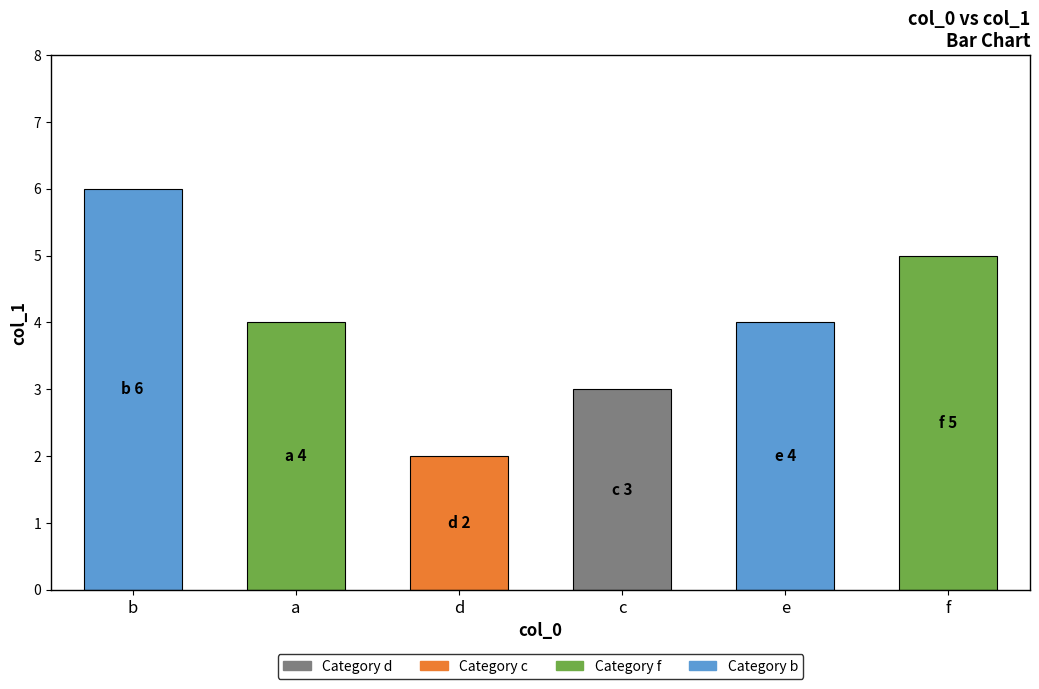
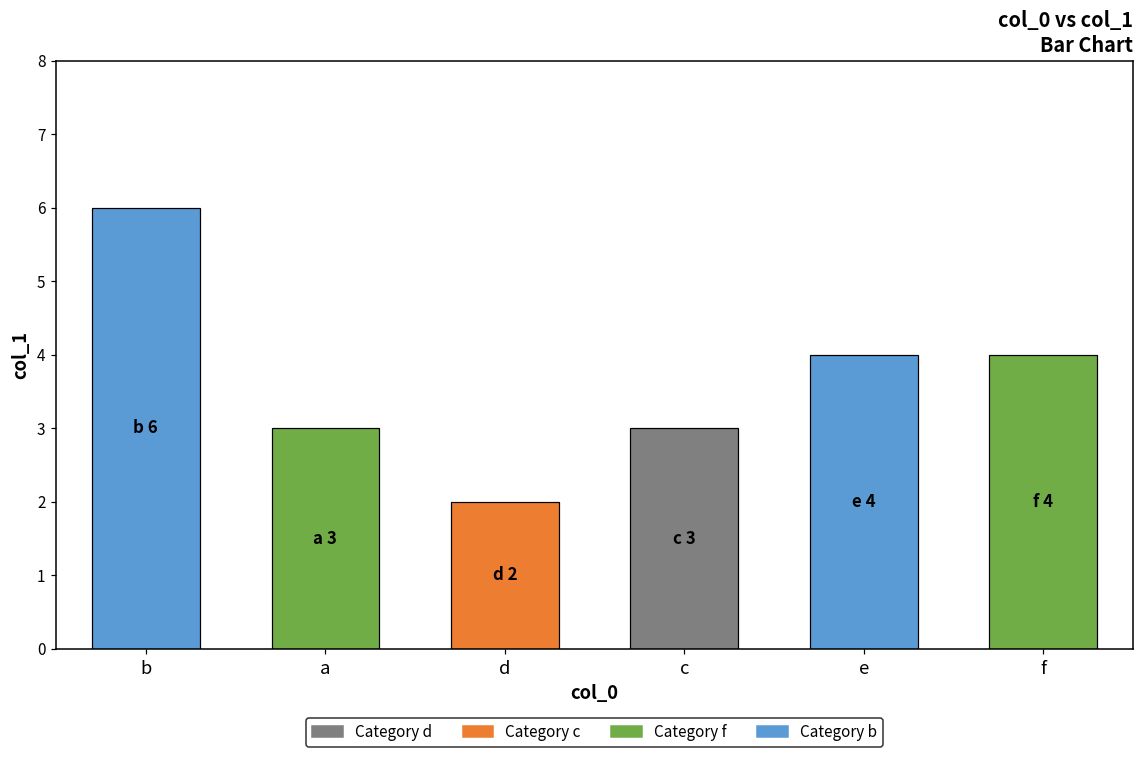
a: 4 -> 3
f: 5 -> 4
